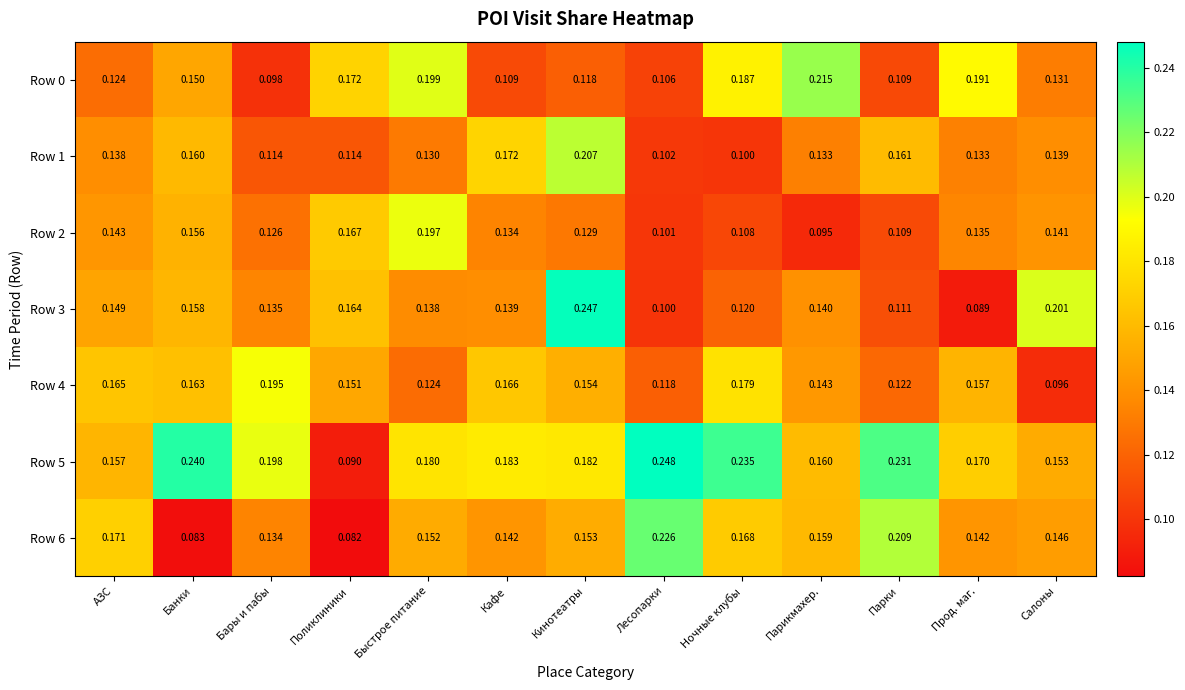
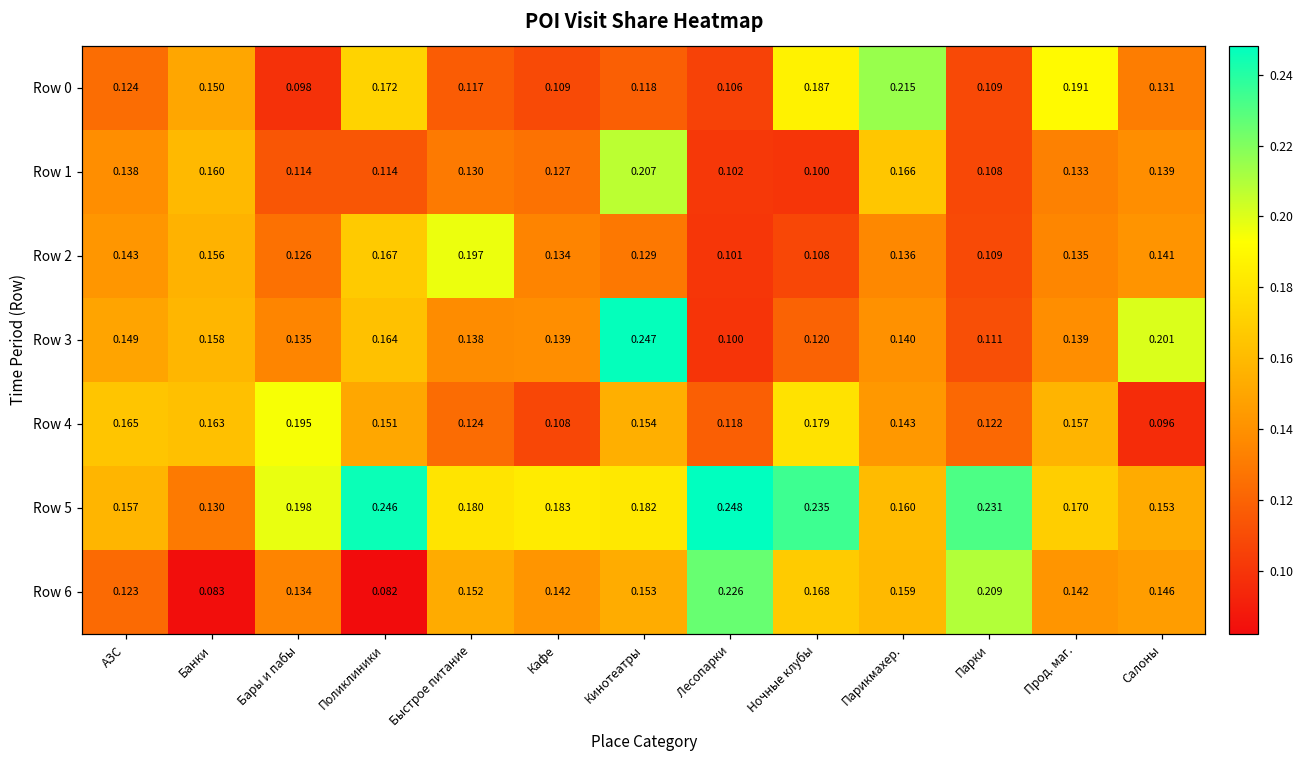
Row 0, Быстрое питание: 0.199 -> 0.117
Row 1, Кафе: 0.172 -> 0.127
Row 1, Парикмахер.: 0.133 -> 0.166
Row 1, Парки: 0.161 -> 0.108
Row 2, Парикмахер.: 0.095 -> 0.136
Row 3, Прод. маг.: 0.089 -> 0.139
Row 4, Кафе: 0.166 -> 0.108
Row 5, Банки: 0.240 -> 0.130
Row 5, Поликлиники: 0.090 -> 0.246
Row 6, АЗС: 0.171 -> 0.123
